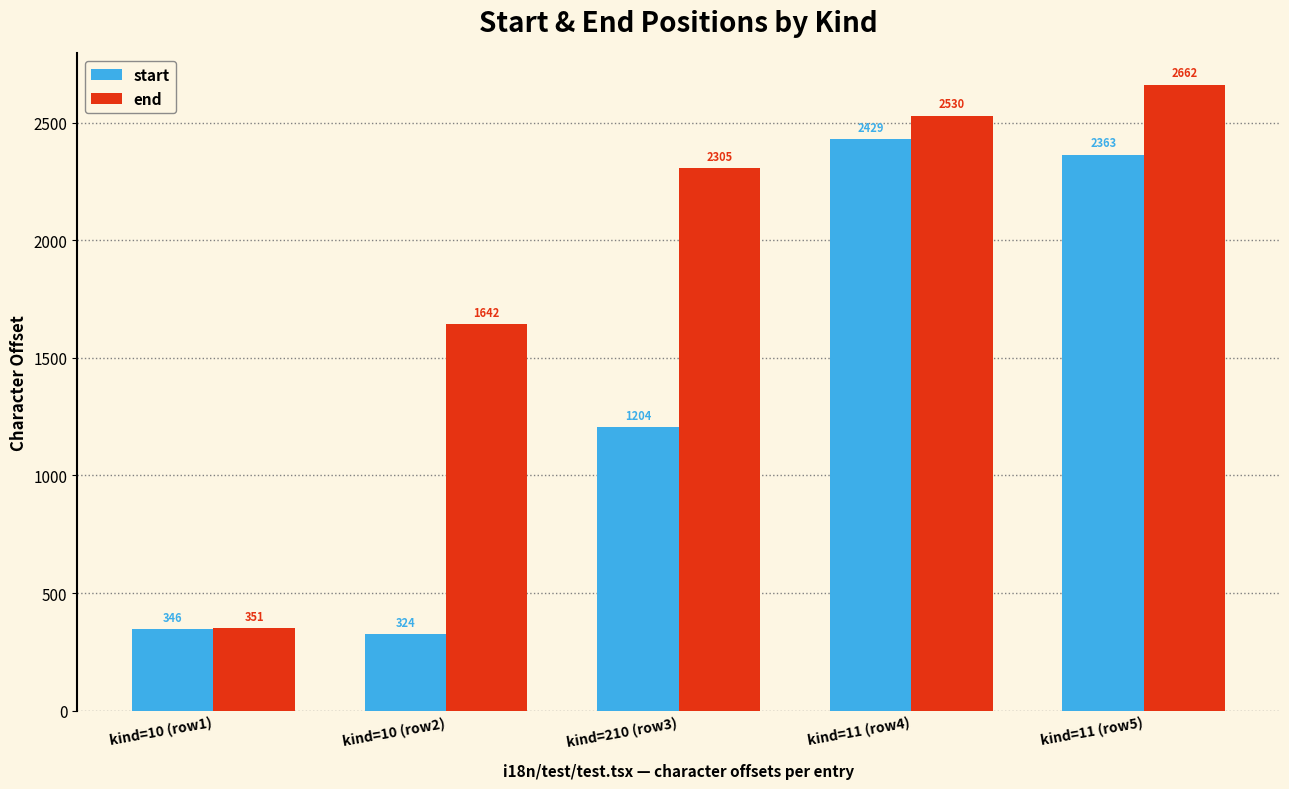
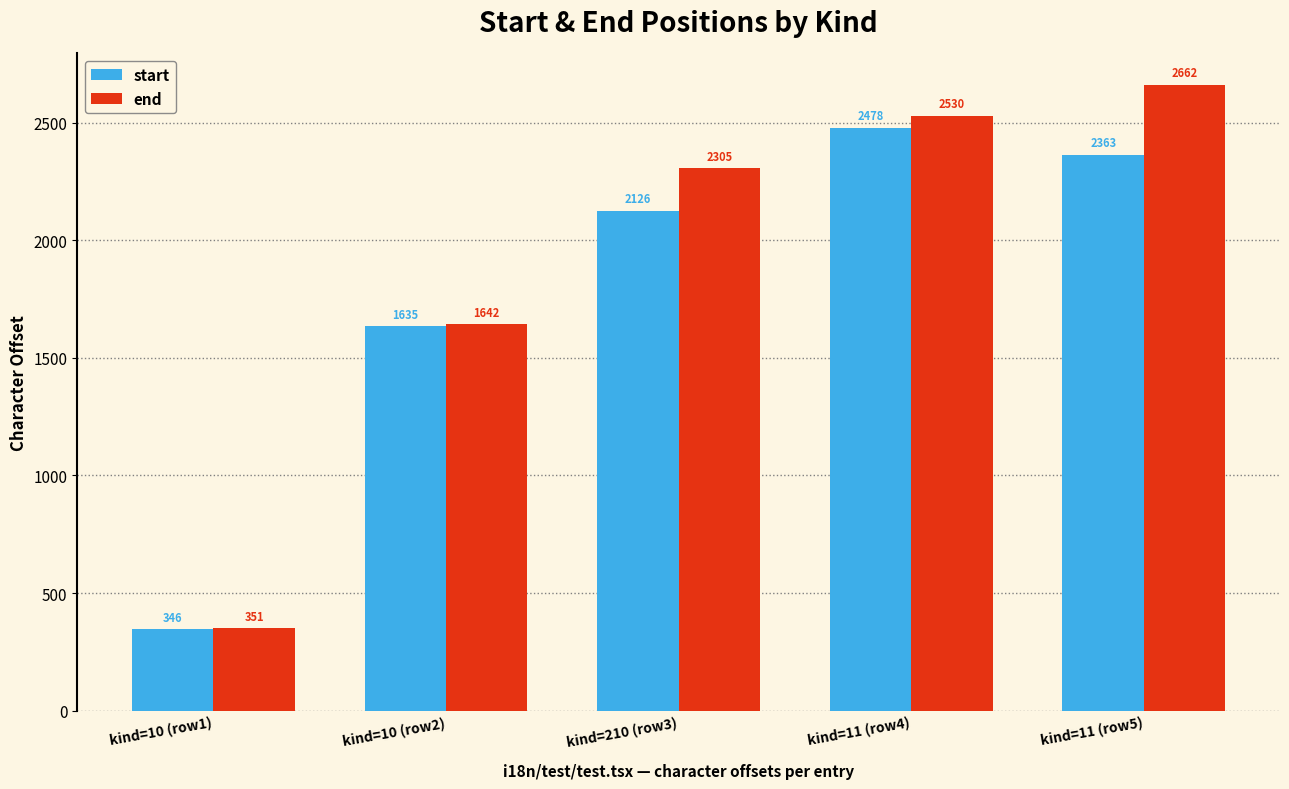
start, kind=10 (row2): 324 -> 1635
start, kind=210 (row3): 1204 -> 2126
start, kind=11 (row4): 2429 -> 2478
